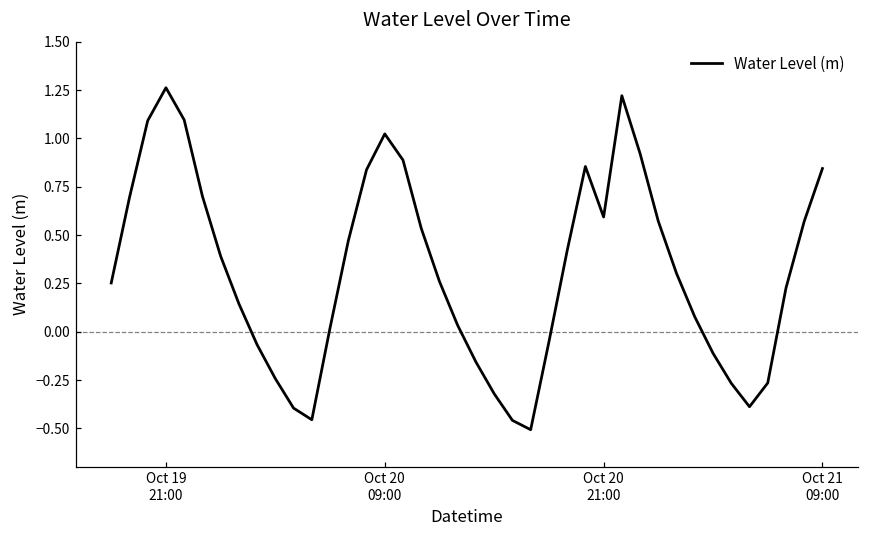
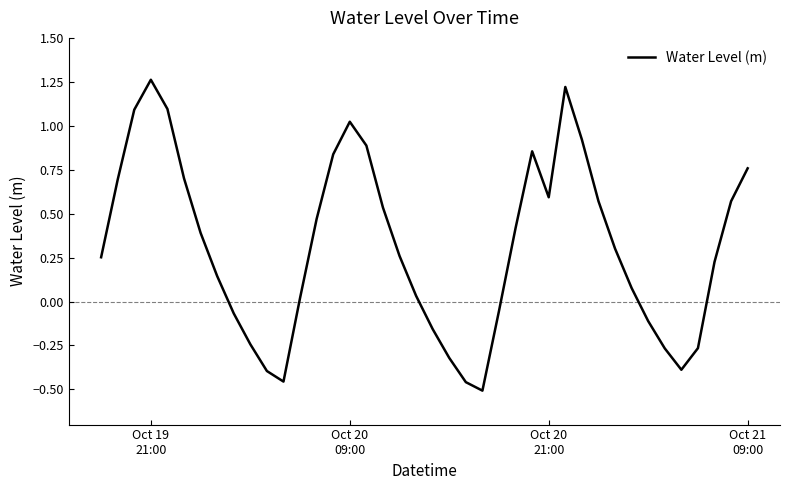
Oct 21 09:00: 0.84 -> 0.76
